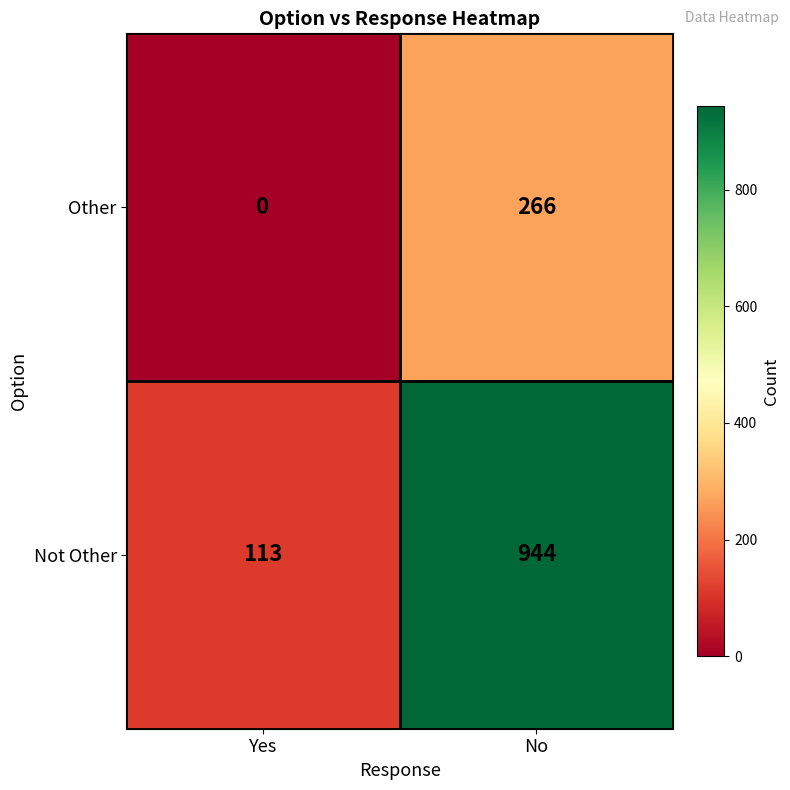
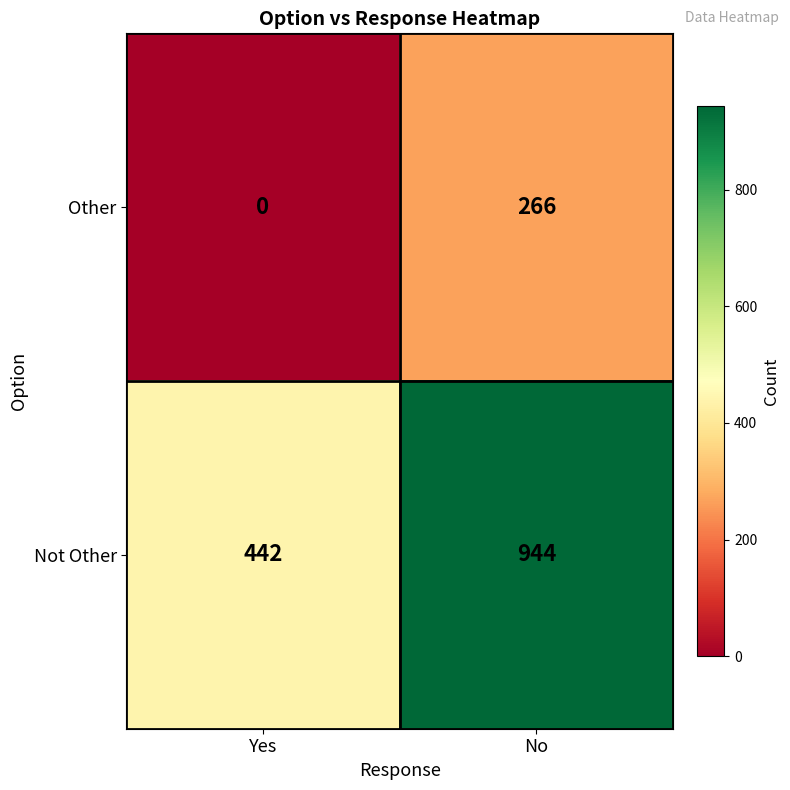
Not Other, Yes: 113 -> 442
